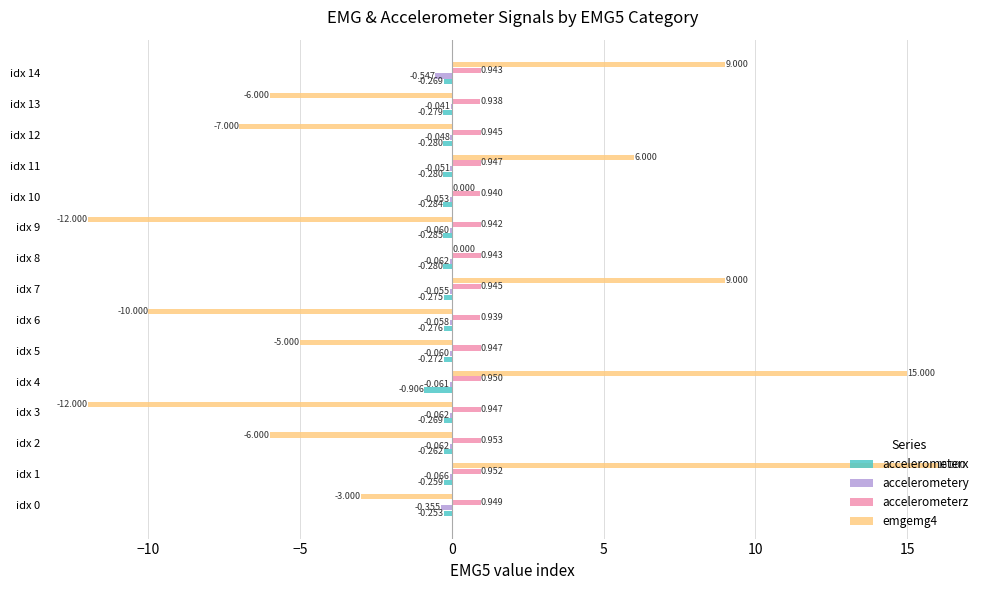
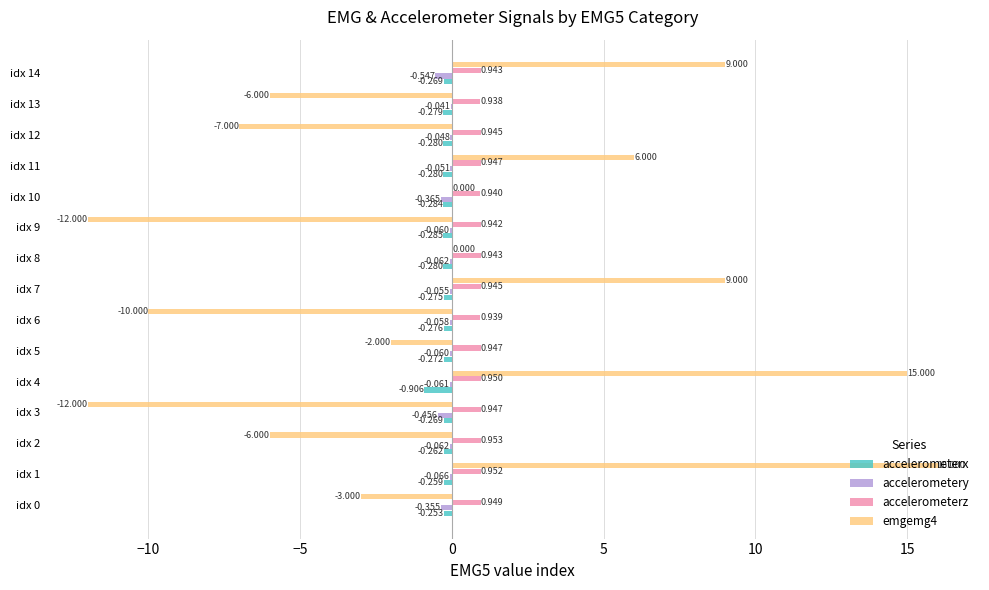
accelerometery, idx 10: -0.053 -> -0.365
emgemg4, idx 5: -5.000 -> -2.000
accelerometery, idx 3: -0.062 -> -0.456
